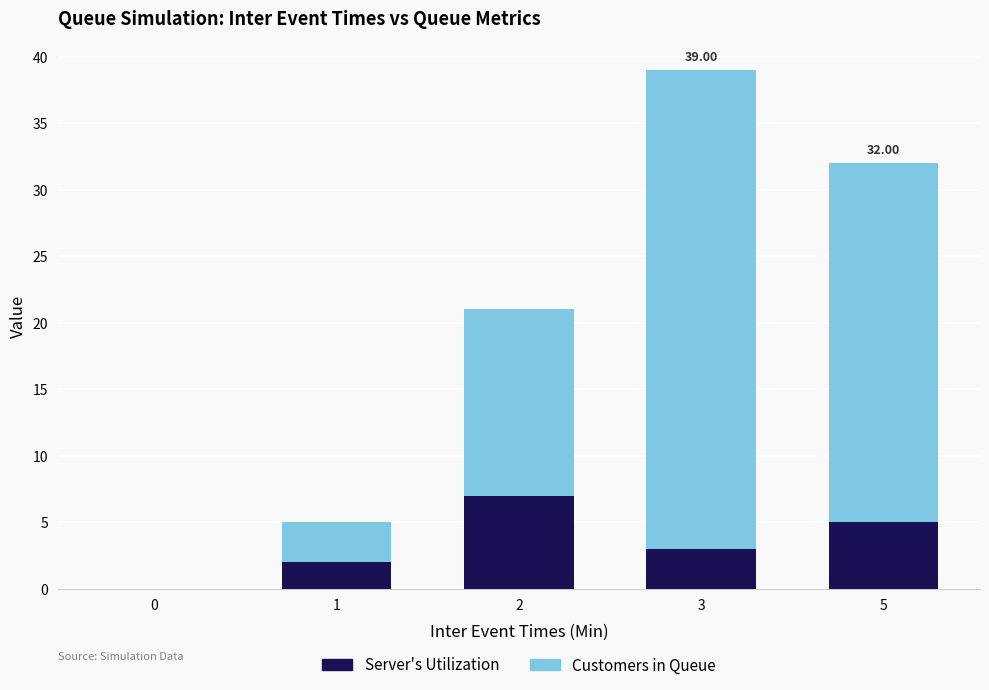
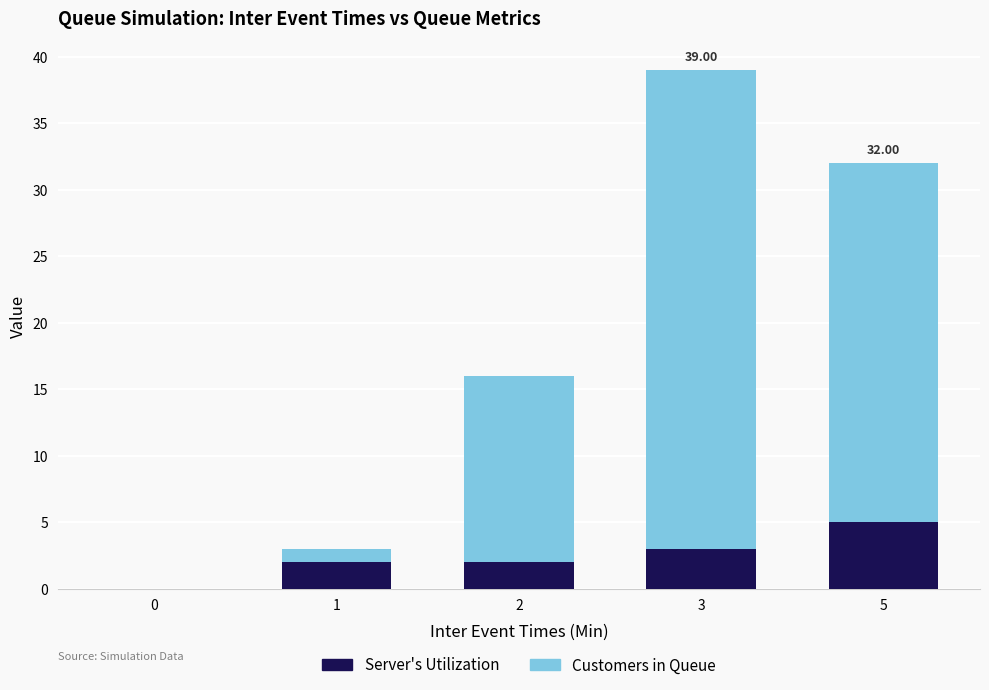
Customers in Queue, 1: 3 -> 1
Server's Utilization, 2: 7 -> 2
